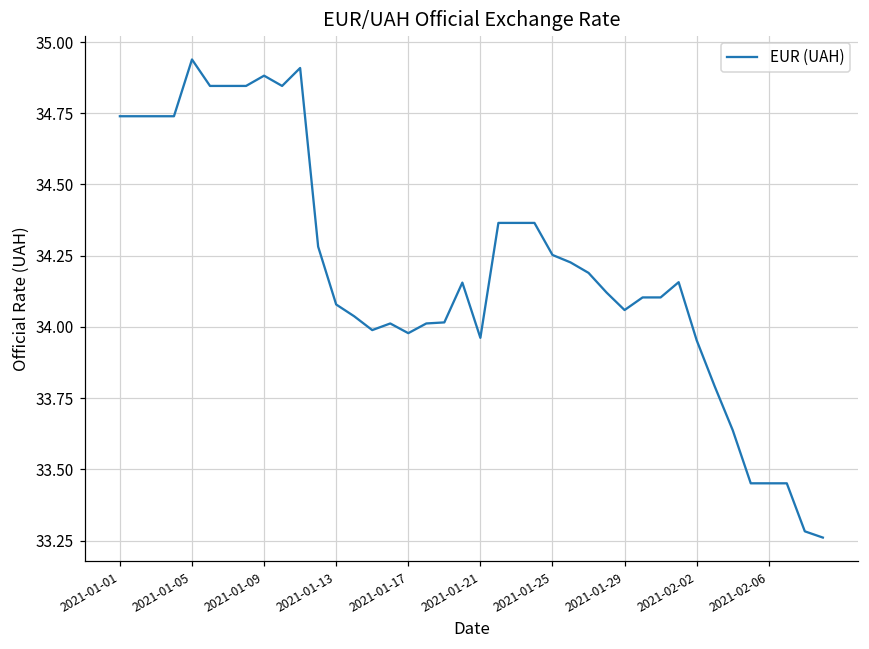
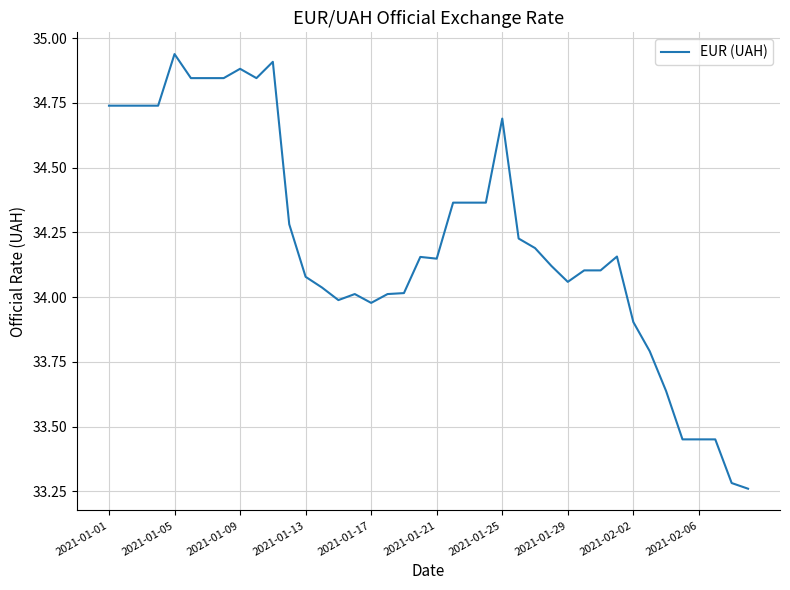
2021-01-21: 33.96 -> 34.15
2021-01-25: 34.25 -> 34.69
2021-02-02: 33.95 -> 33.90
